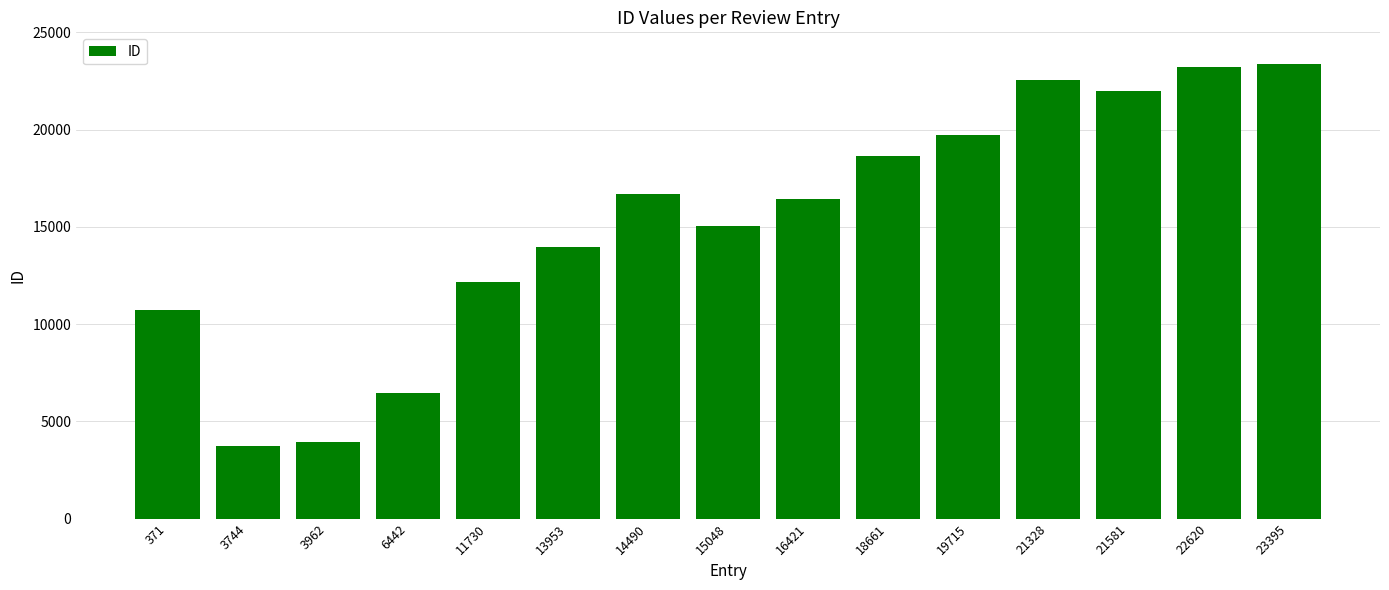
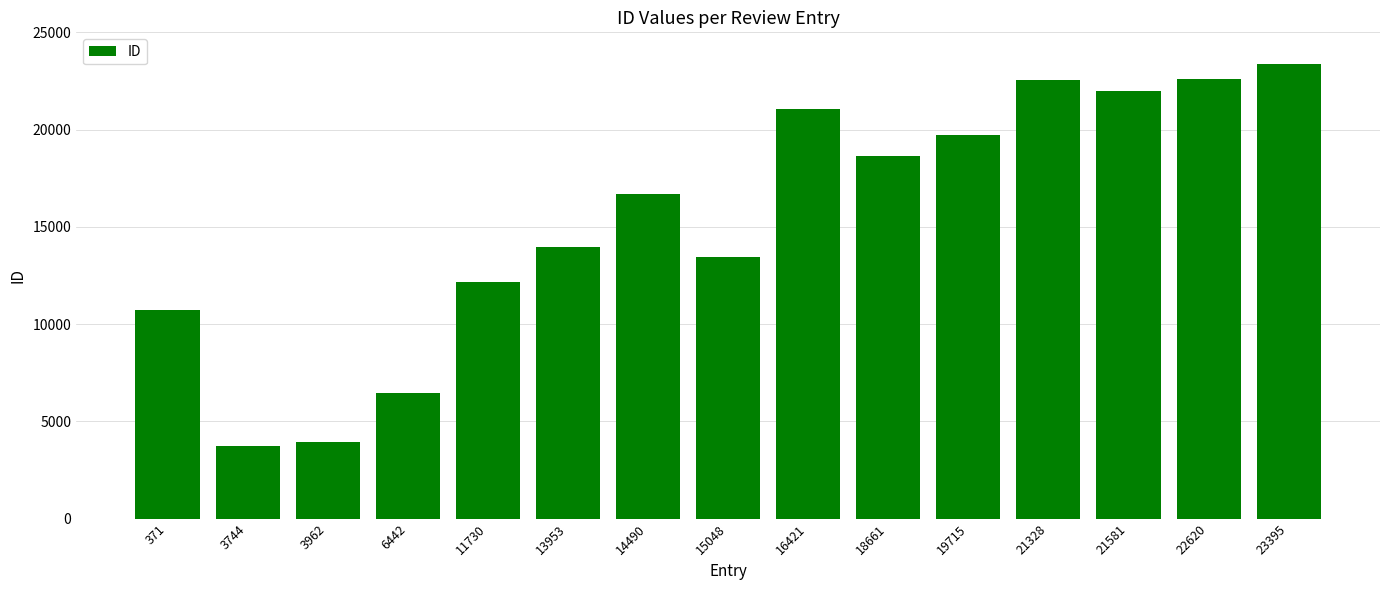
15048: 15000 -> 13400
16421: 16400 -> 21100
22620: 23200 -> 22600
